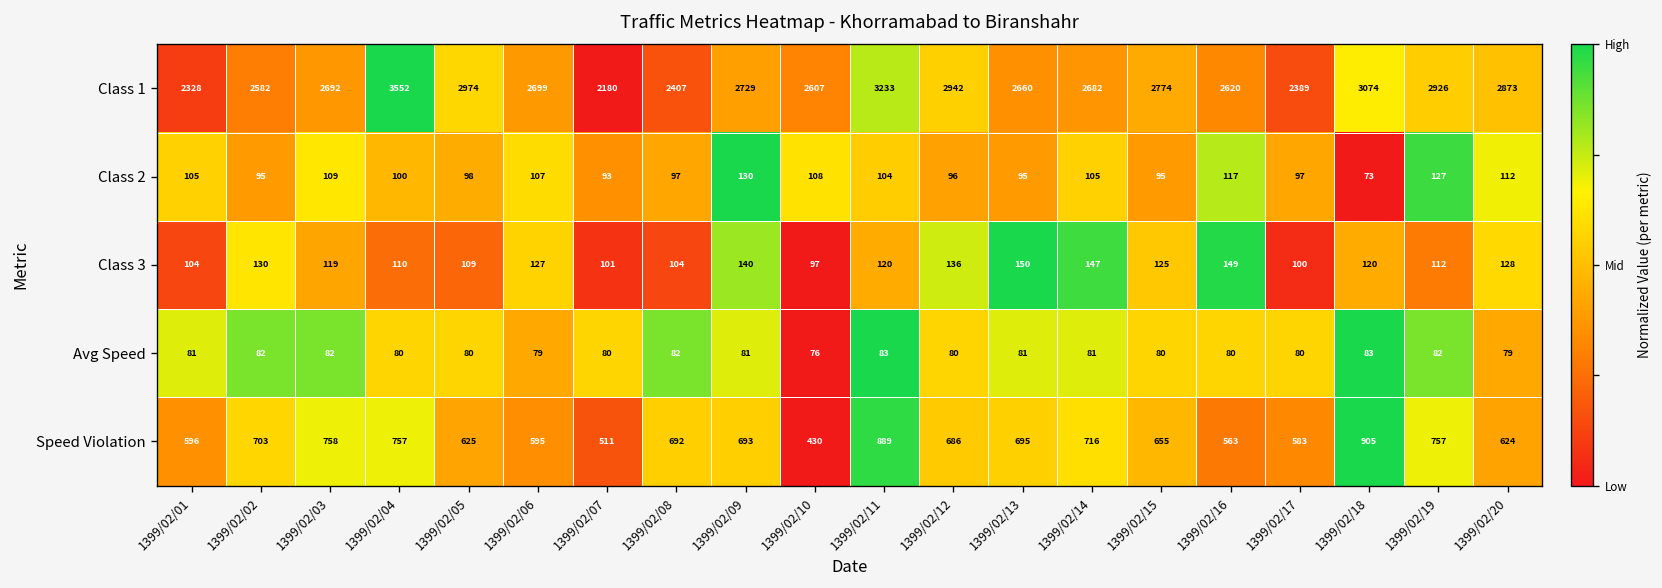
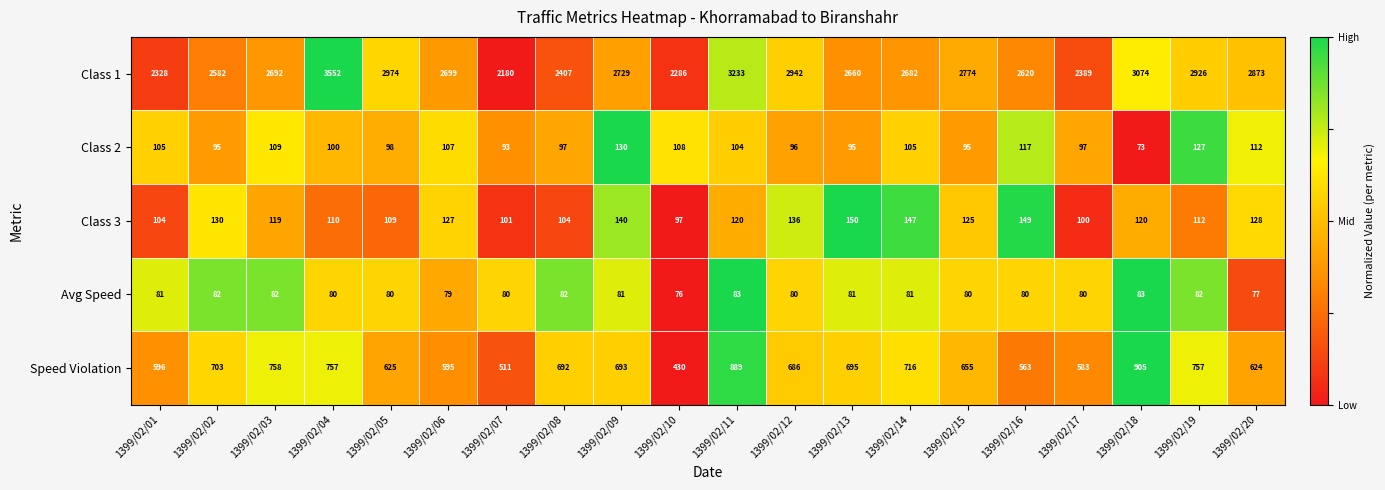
Class 1, 1399/02/10: 2607 -> 2286
Avg Speed, 1399/02/20: 79 -> 77
